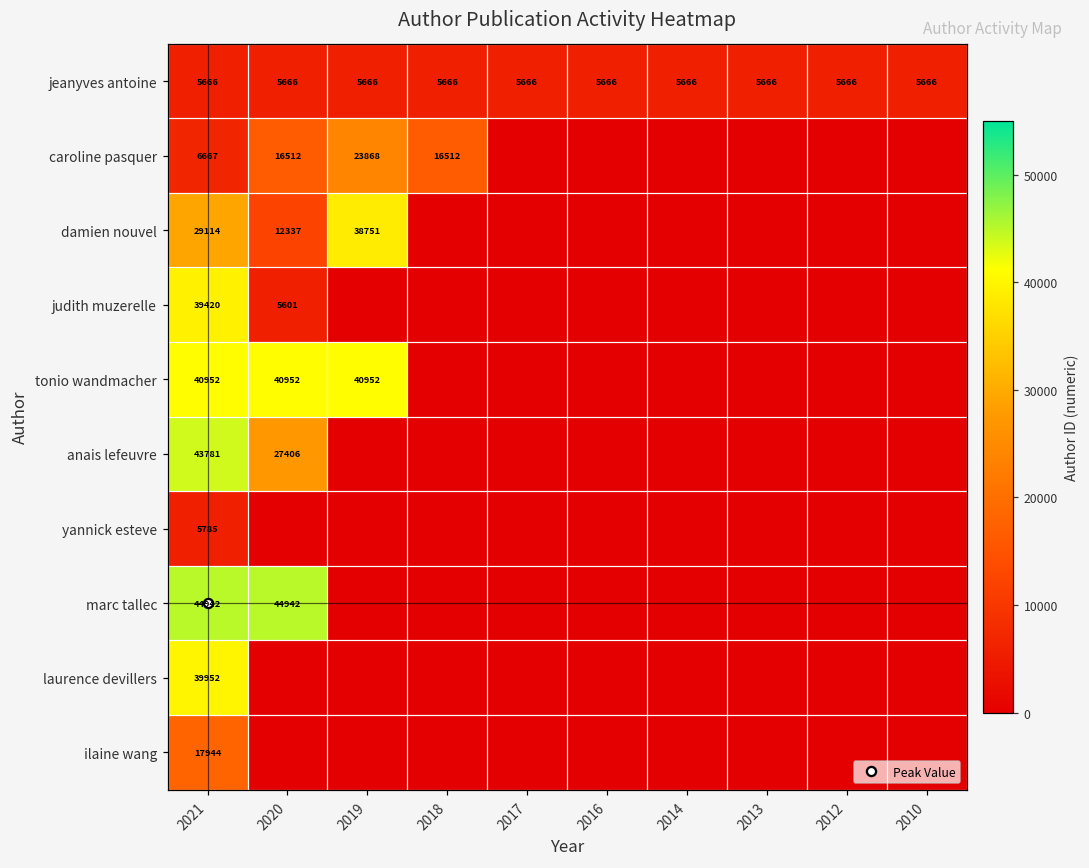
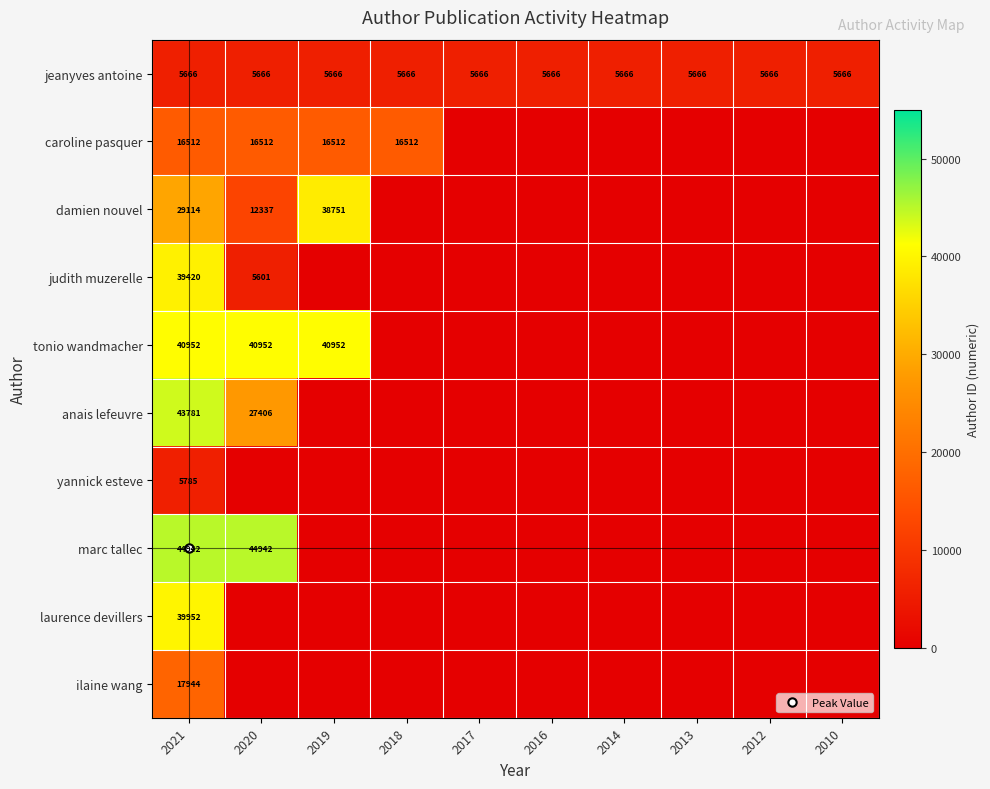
caroline pasquer, 2021: 6667 -> 16512
caroline pasquer, 2019: 23868 -> 16512
